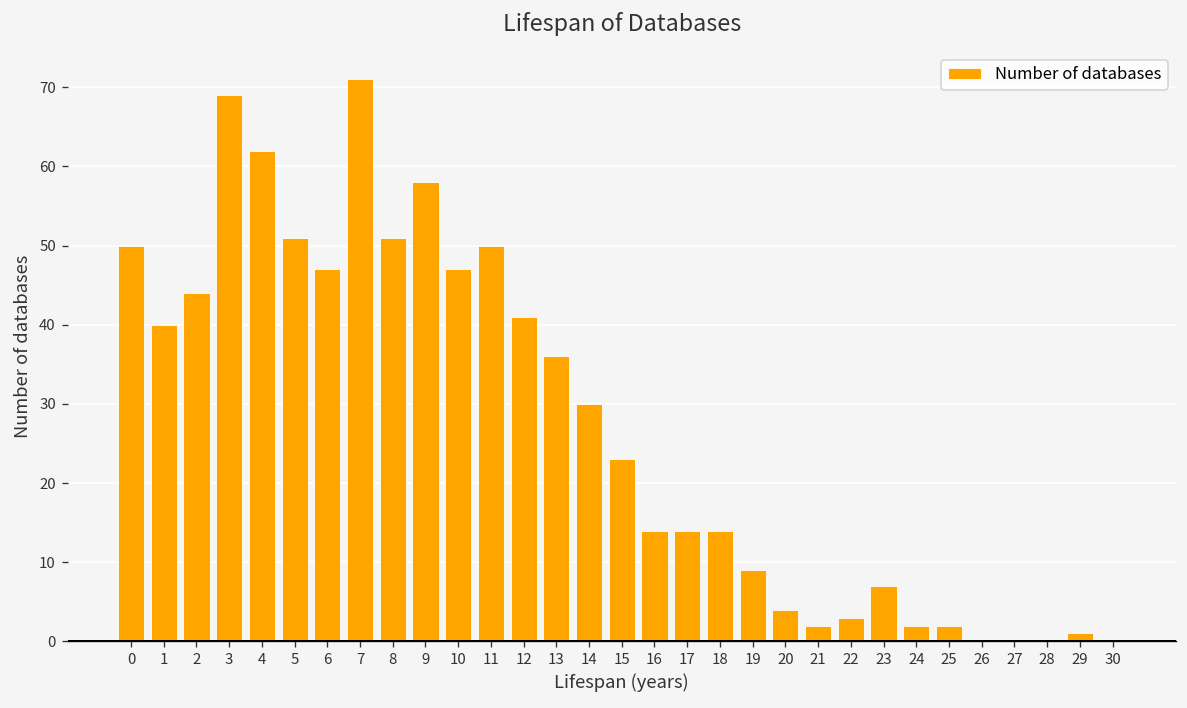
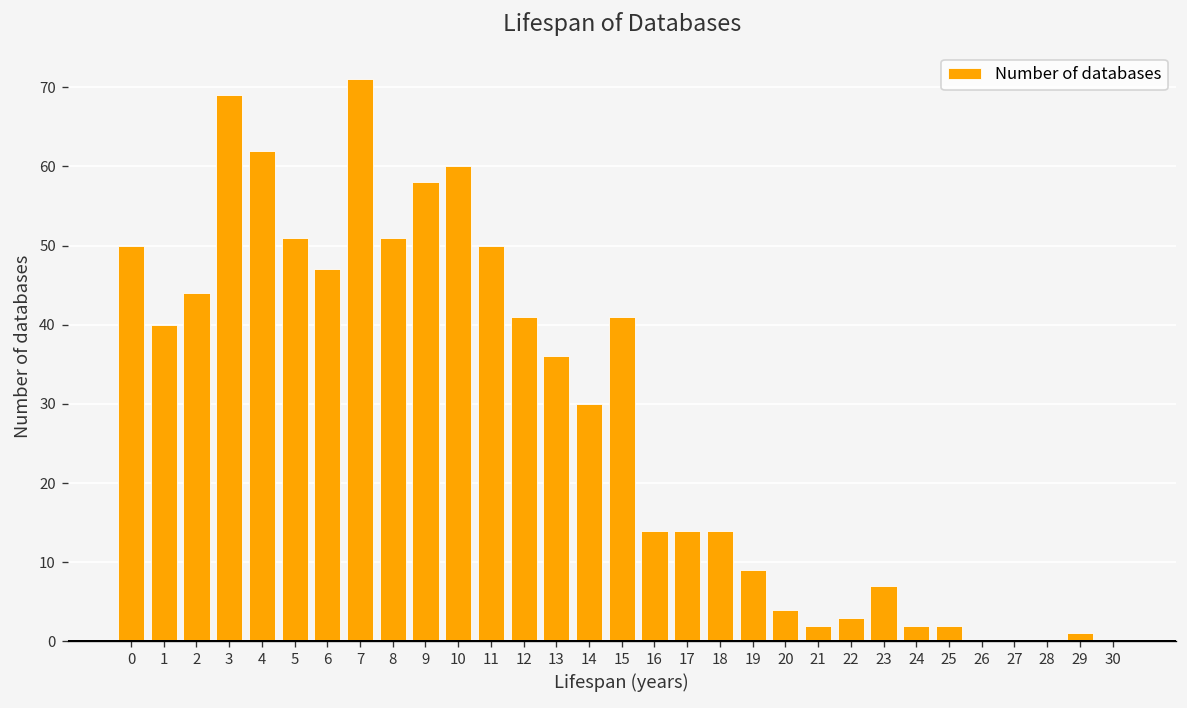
10: 47 -> 60
15: 23 -> 41
